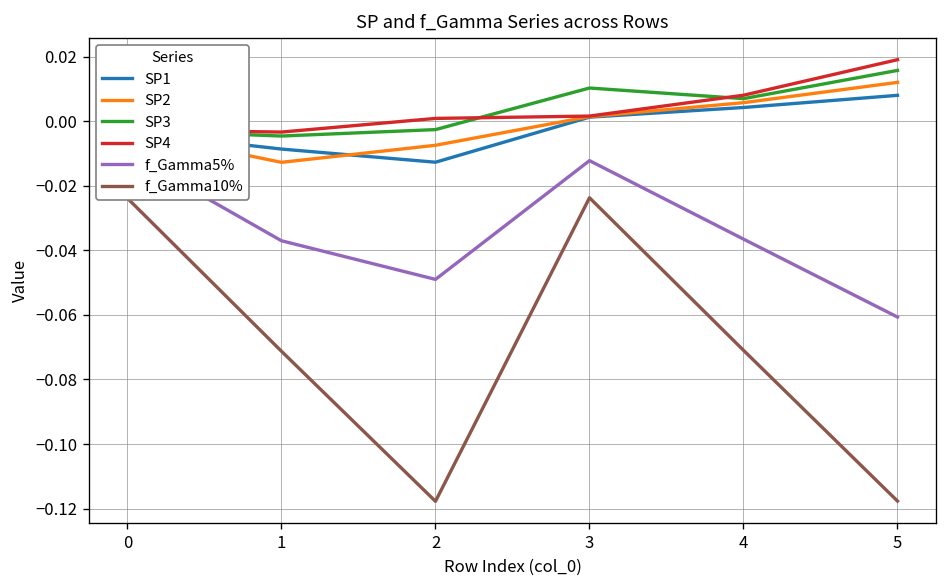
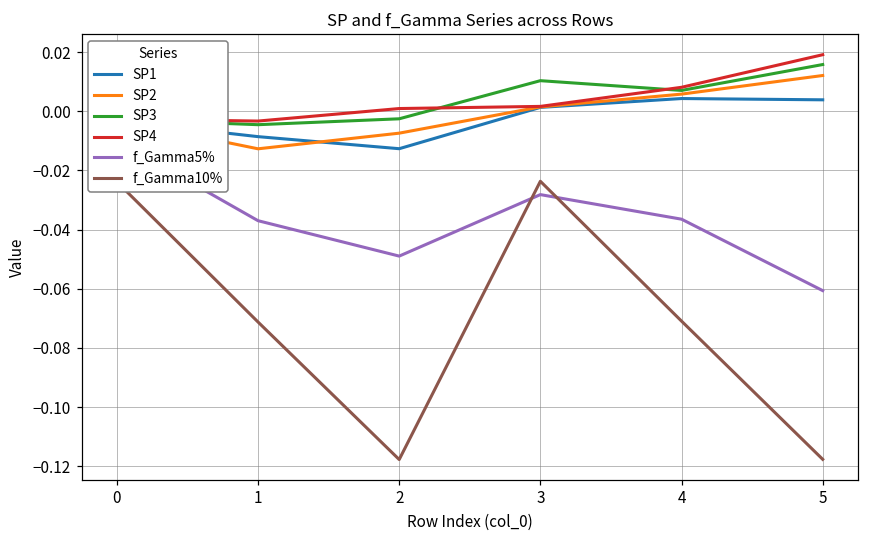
f_Gamma5%, 3: -0.012 -> -0.028
SP1, 5: 0.008 -> 0.004
